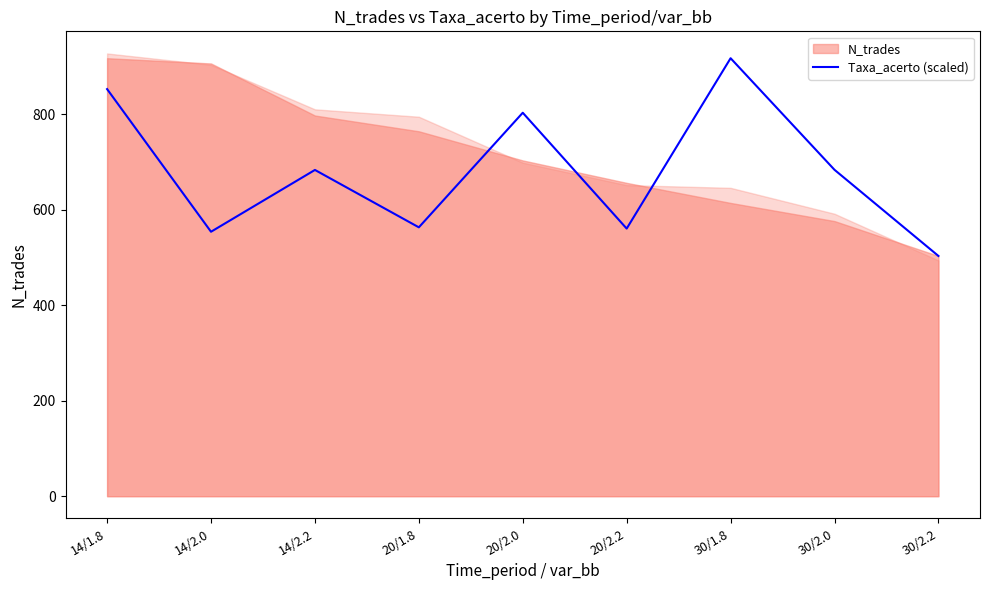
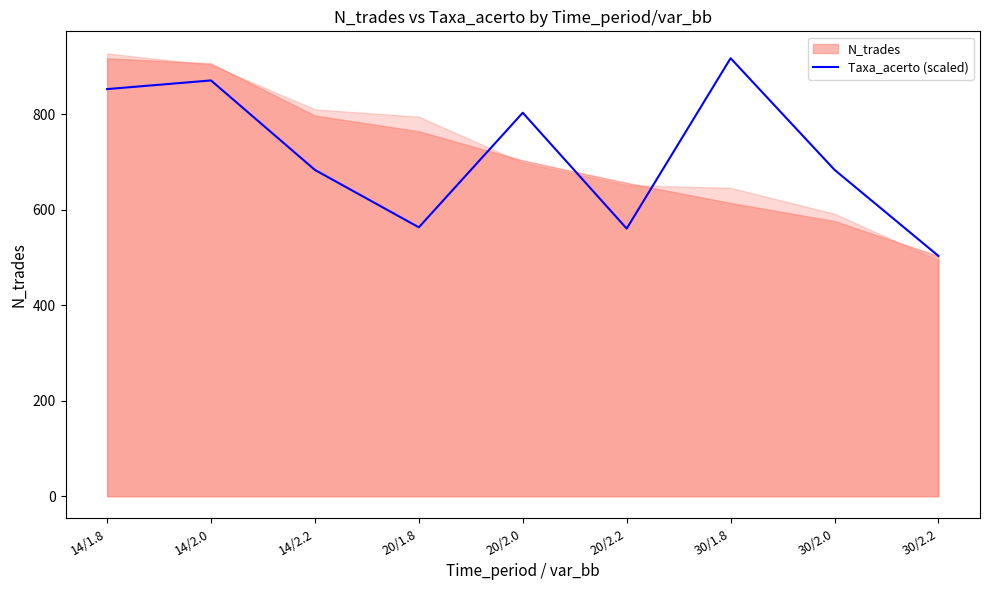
Taxa_acerto (scaled), 14/2.0: 550 -> 870
